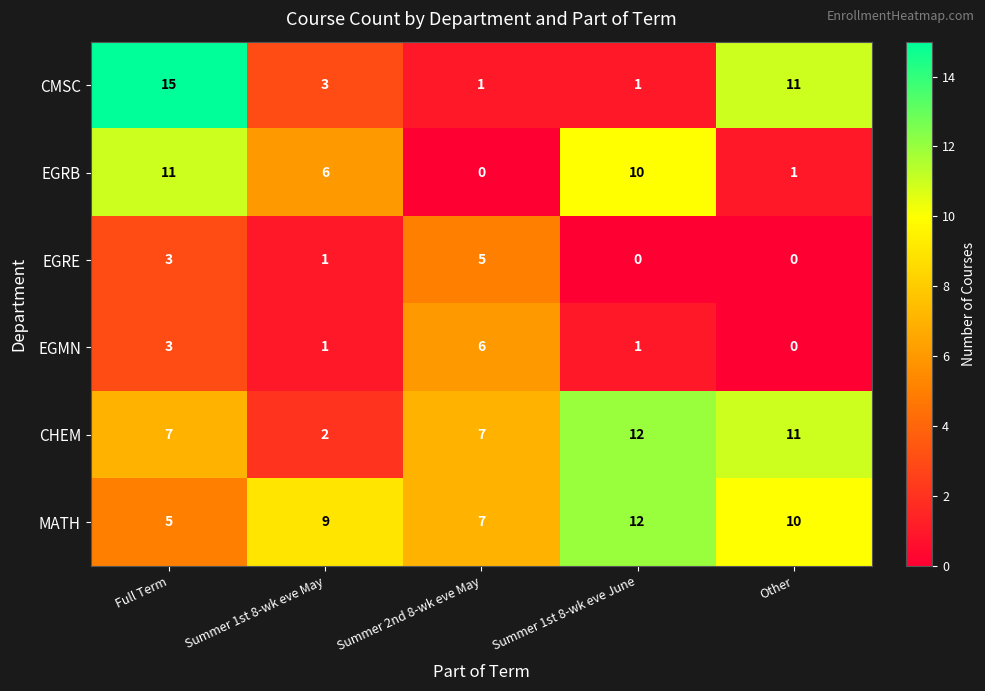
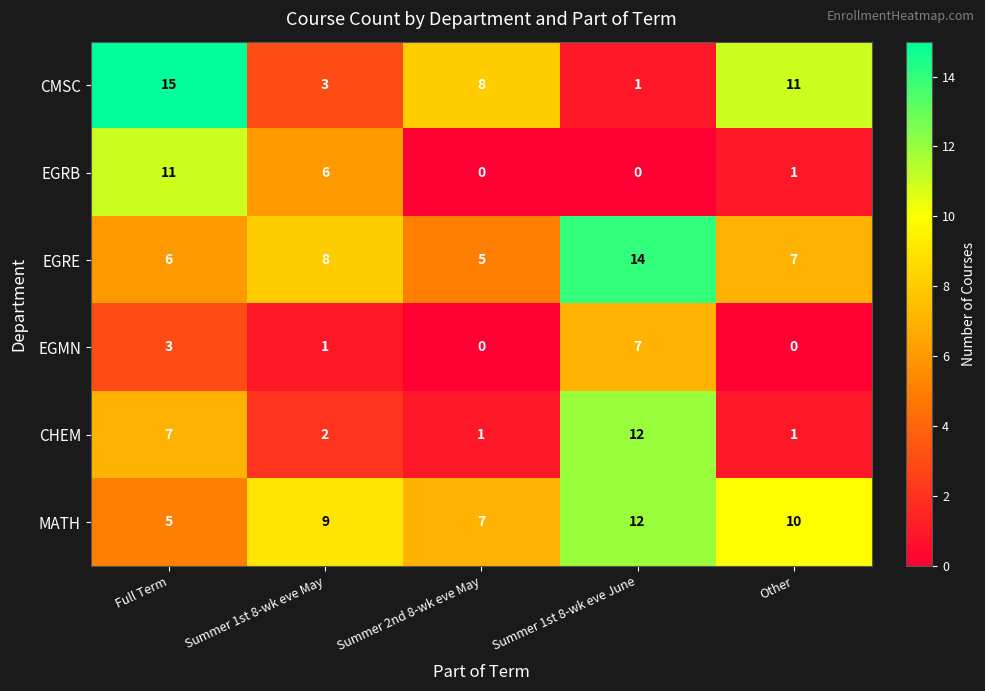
CMSC, Summer 2nd 8-wk eve May: 1 -> 8
EGRB, Summer 1st 8-wk eve June: 10 -> 0
EGRE, Full Term: 3 -> 6
EGRE, Summer 1st 8-wk eve May: 1 -> 8
EGRE, Summer 1st 8-wk eve June: 0 -> 14
EGRE, Other: 0 -> 7
EGMN, Summer 2nd 8-wk eve May: 6 -> 0
EGMN, Summer 1st 8-wk eve June: 1 -> 7
CHEM, Summer 2nd 8-wk eve May: 7 -> 1
CHEM, Other: 11 -> 1
